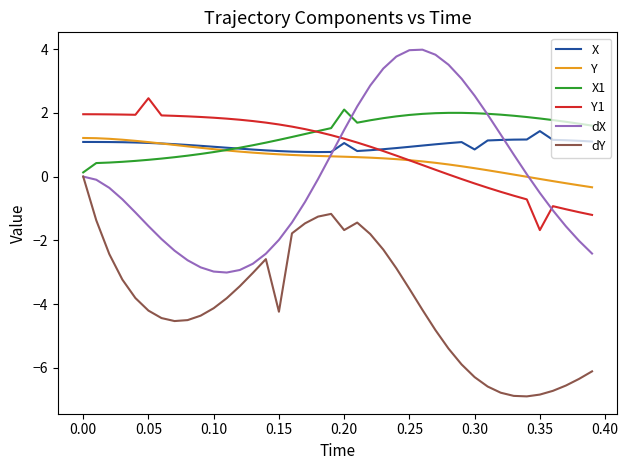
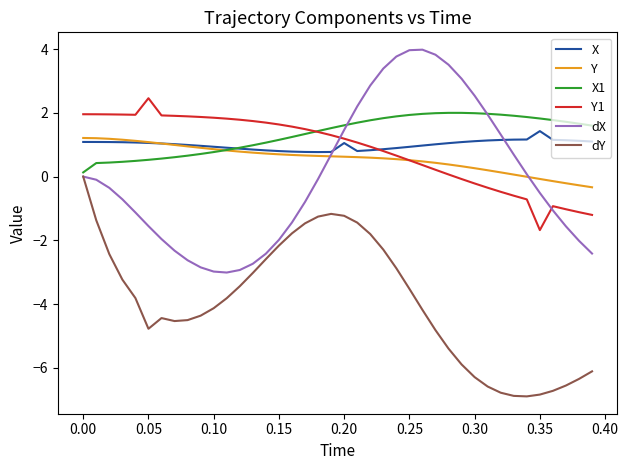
dY, 0.05: -4.2 -> -4.8
dY, 0.15: -4.2 -> -2.2
X1, 0.20: 2.1 -> 1.6
dY, 0.20: -1.7 -> -1.2
X, 0.30: 0.9 -> 1.1
